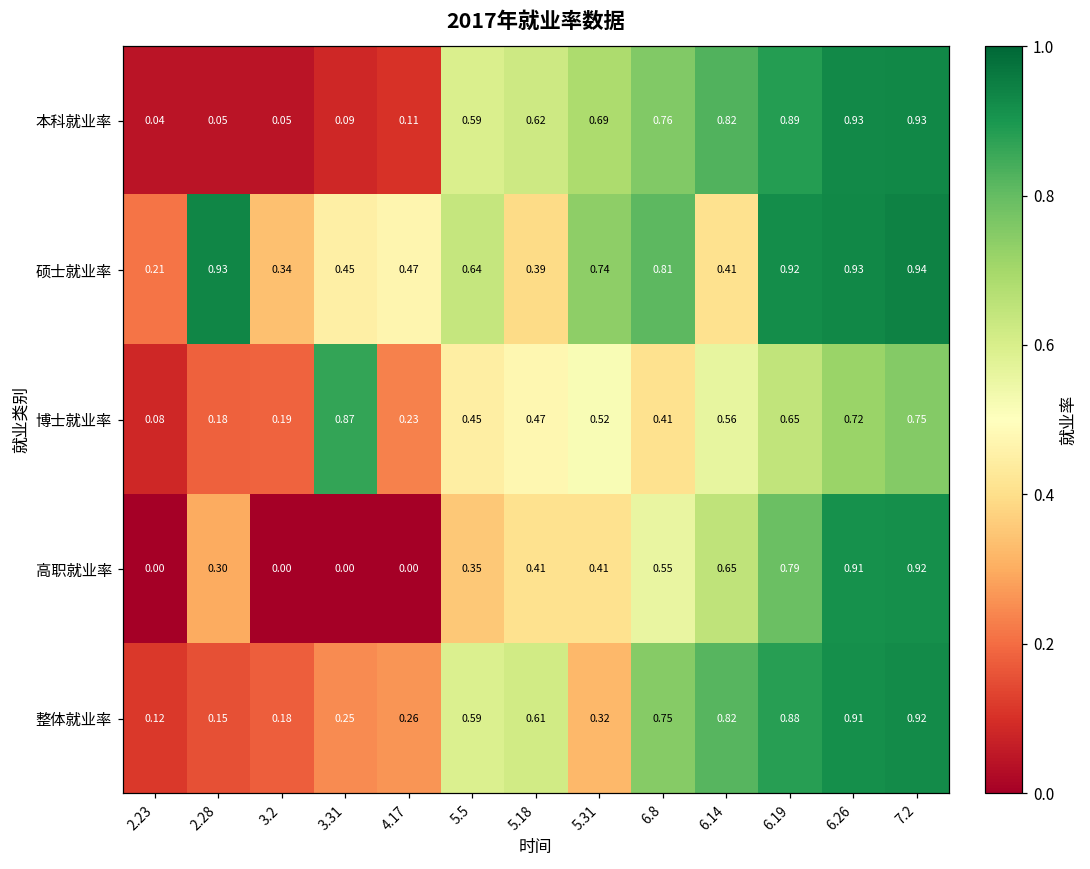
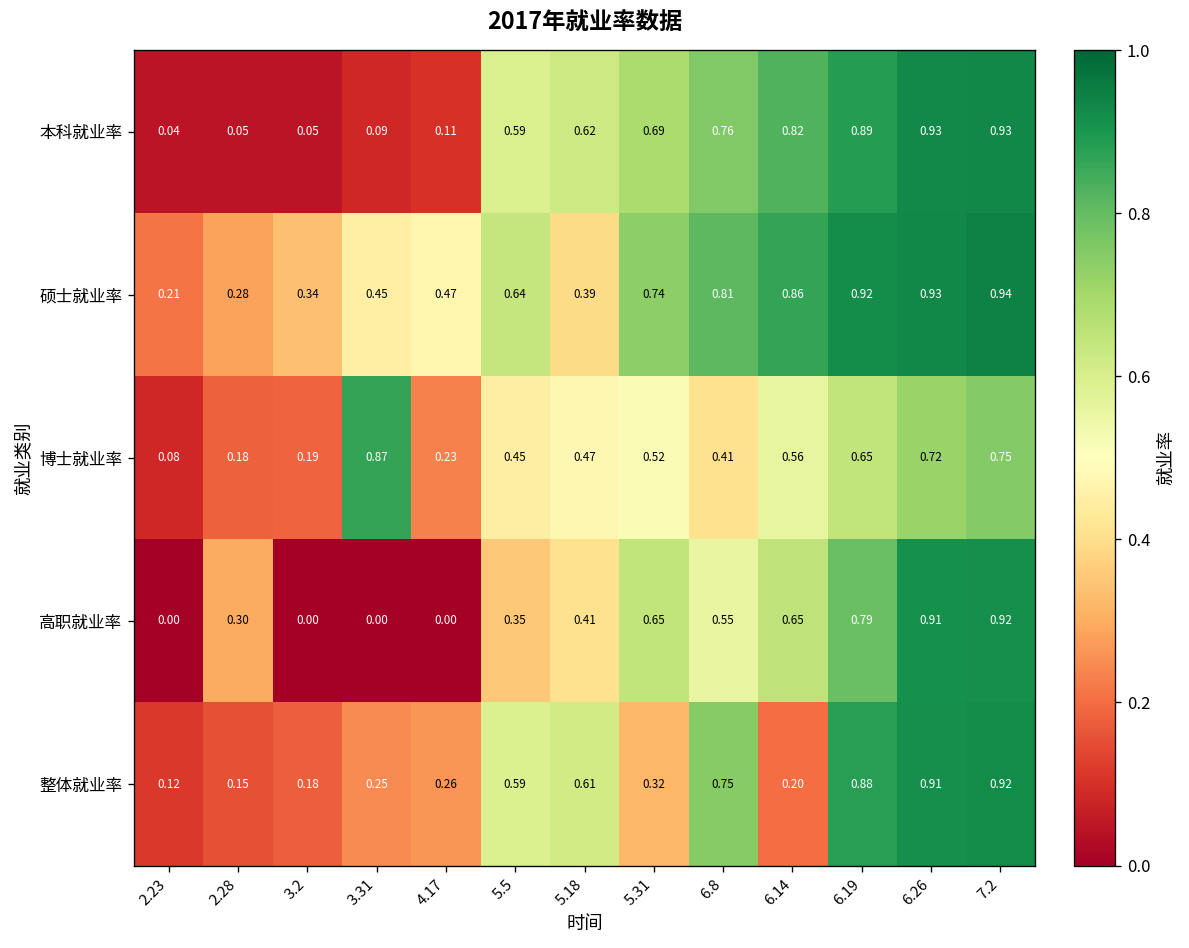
硕士就业率, 2.28: 0.93 -> 0.28
硕士就业率, 6.14: 0.41 -> 0.86
高职就业率, 5.31: 0.41 -> 0.65
整体就业率, 6.14: 0.82 -> 0.20
